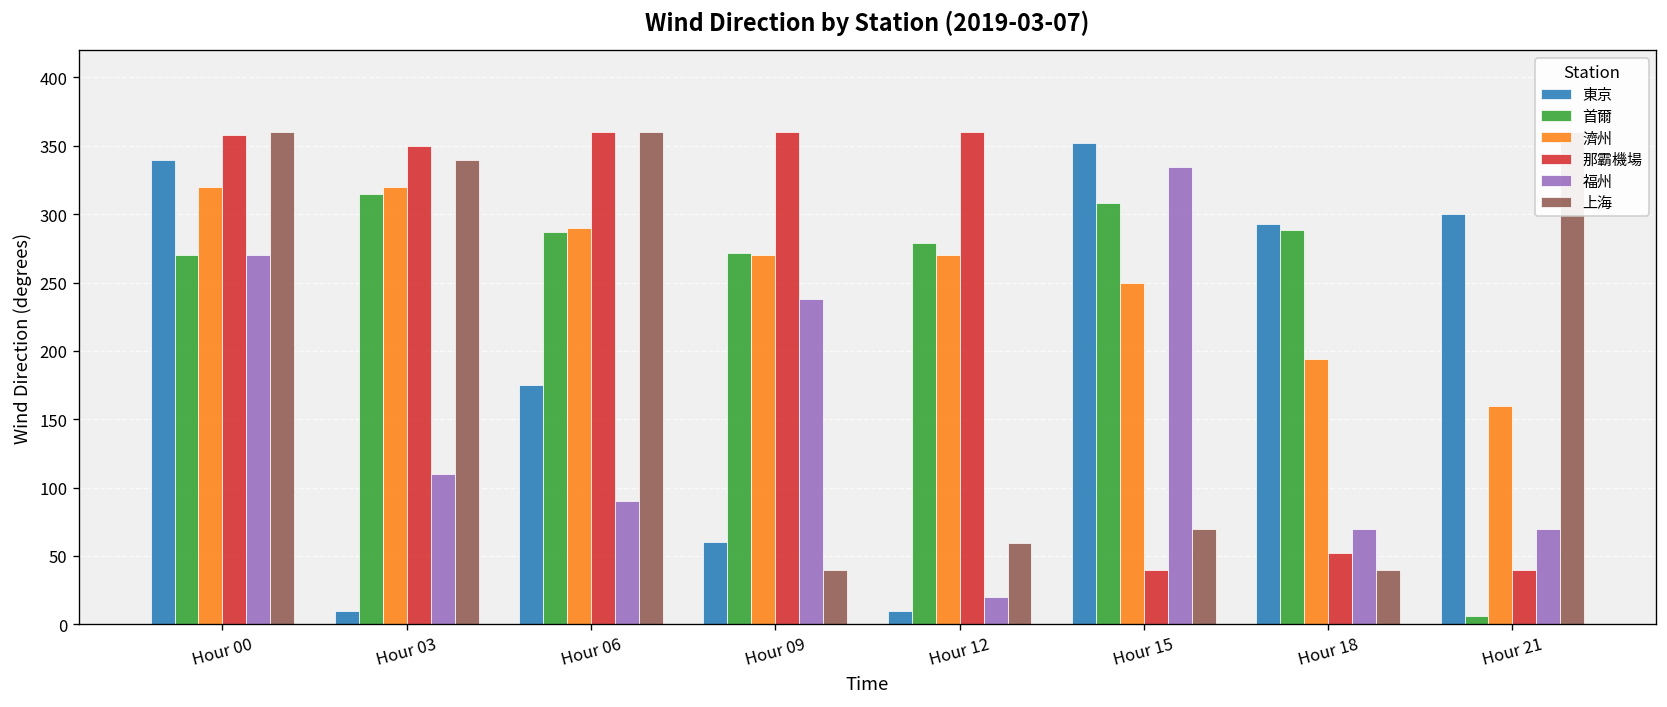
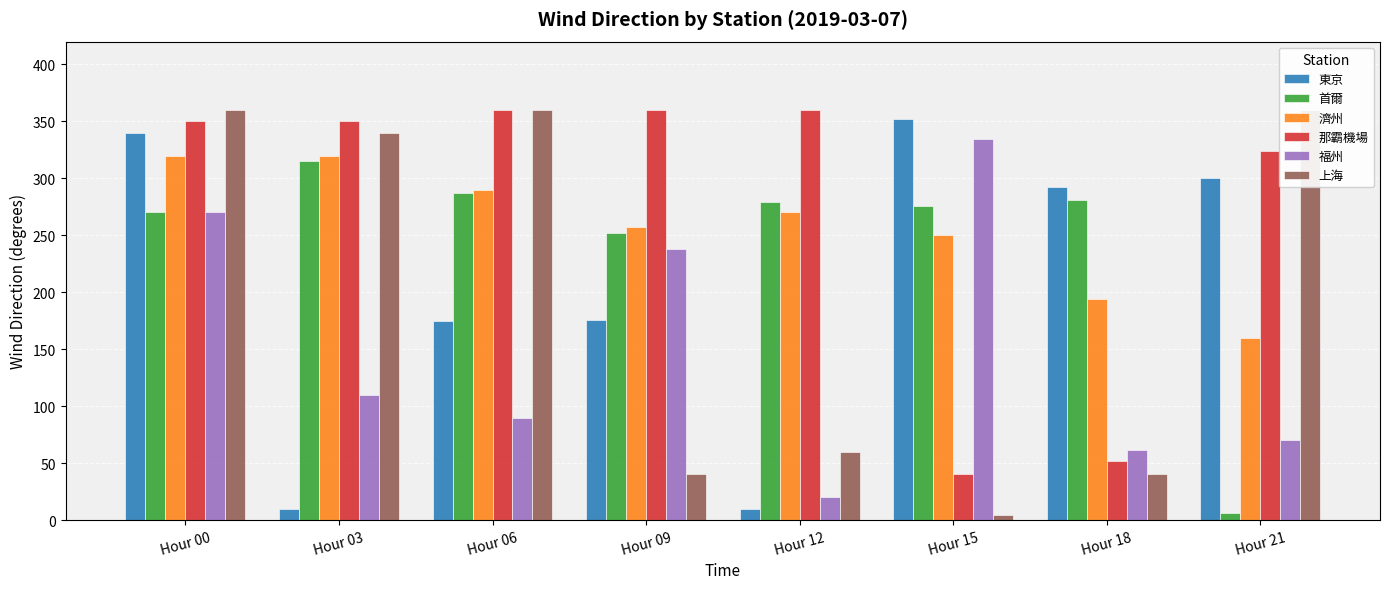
那霸機場, Hour 00: 358 -> 350
東京, Hour 09: 60 -> 176
首爾, Hour 09: 272 -> 252
濟州, Hour 09: 270 -> 258
首爾, Hour 15: 308 -> 276
上海, Hour 15: 70 -> 4
首爾, Hour 18: 288 -> 281
福州, Hour 18: 70 -> 62
那霸機場, Hour 21: 40 -> 324
